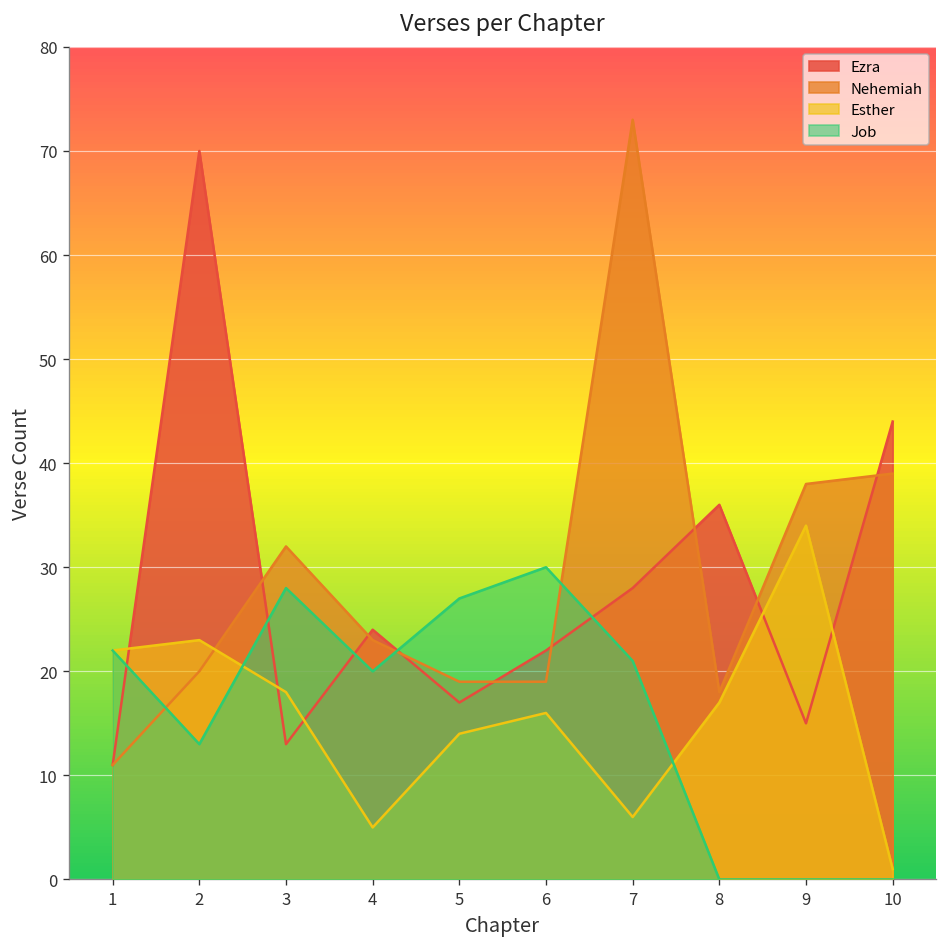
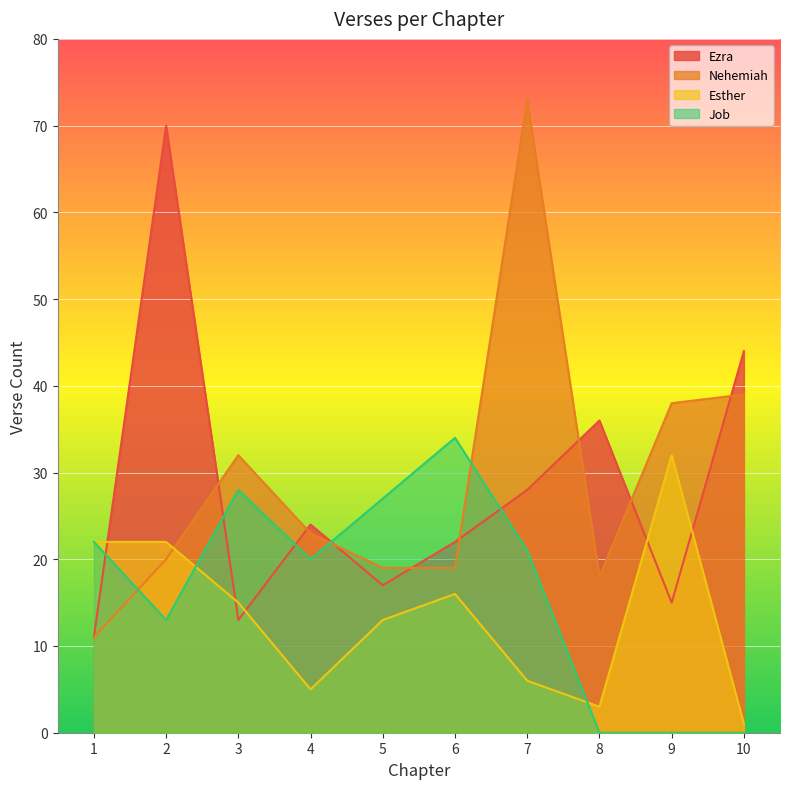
Esther, 2: 23 -> 22
Esther, 3: 18 -> 15
Esther, 5: 14 -> 13
Job, 6: 30 -> 34
Esther, 8: 17 -> 3
Esther, 9: 34 -> 32
